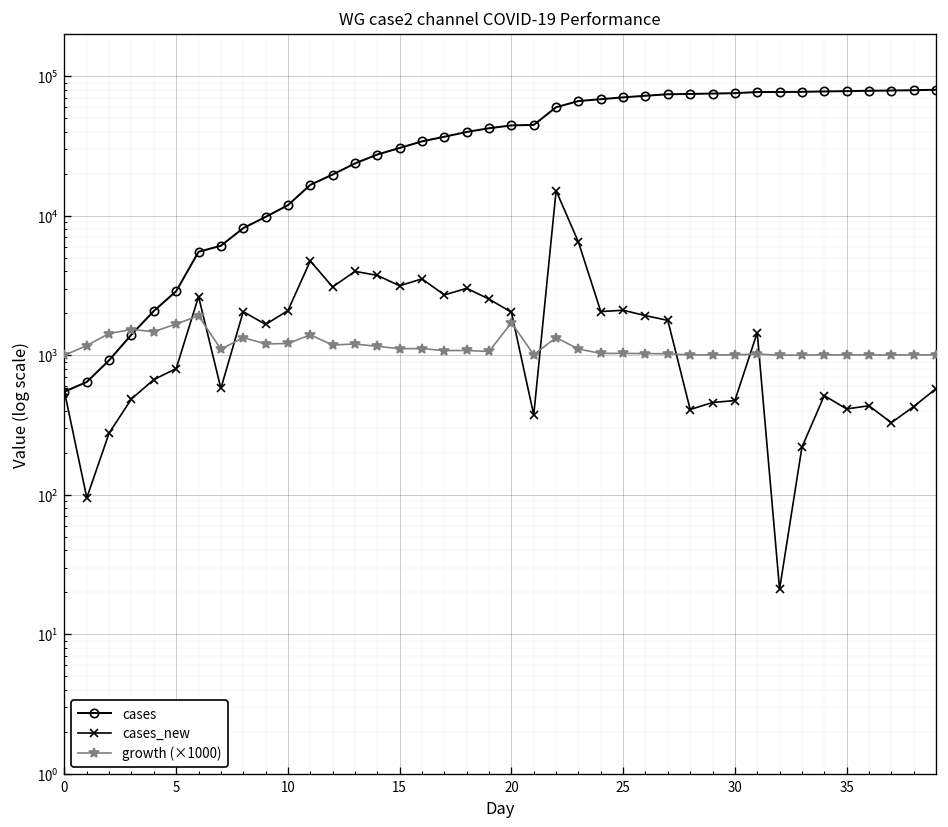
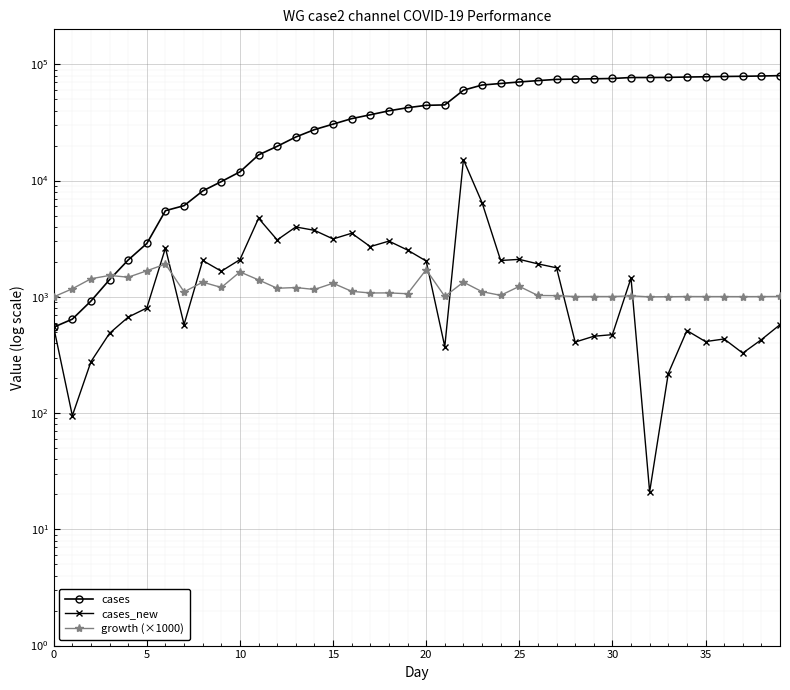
growth (×1000), 10: 1200 -> 1600
growth (×1000), 15: 1100 -> 1300
growth (×1000), 25: 1000 -> 1200
